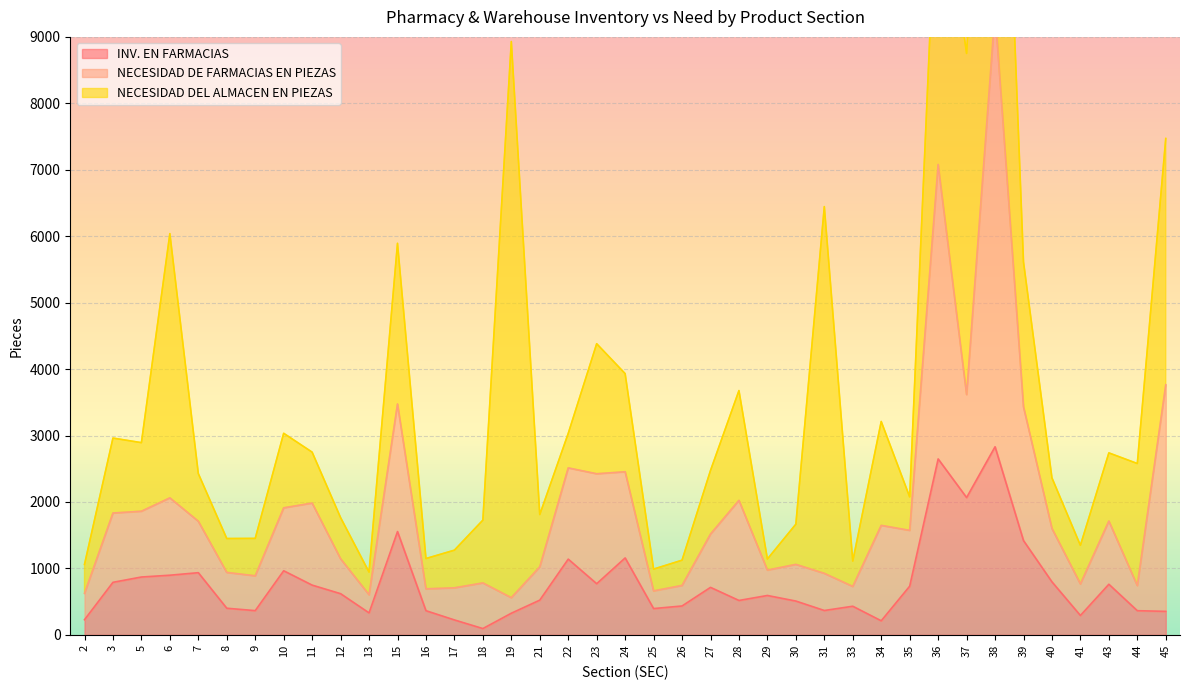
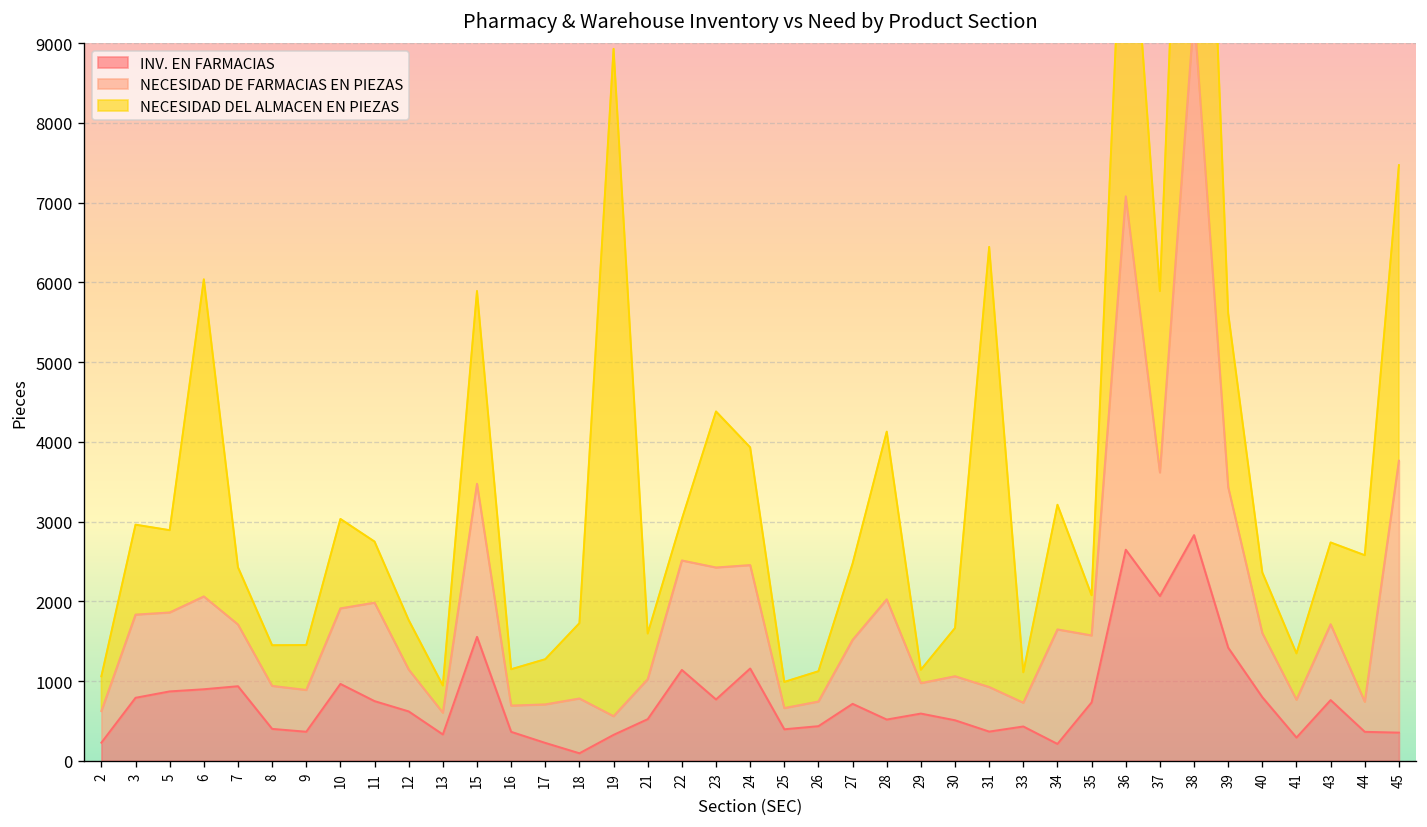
NECESIDAD DEL ALMACEN EN PIEZAS, 21: 800 -> 600
NECESIDAD DEL ALMACEN EN PIEZAS, 28: 1700 -> 2100
NECESIDAD DEL ALMACEN EN PIEZAS, 37: 5100 -> 2300
